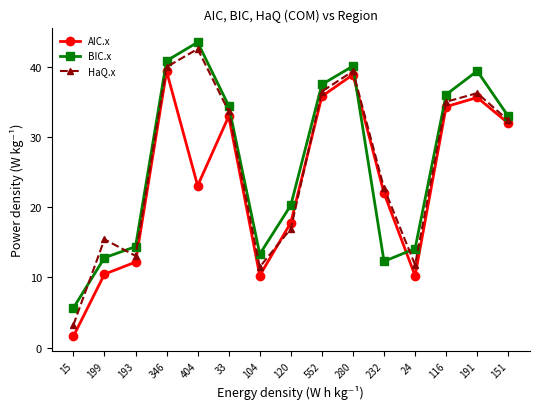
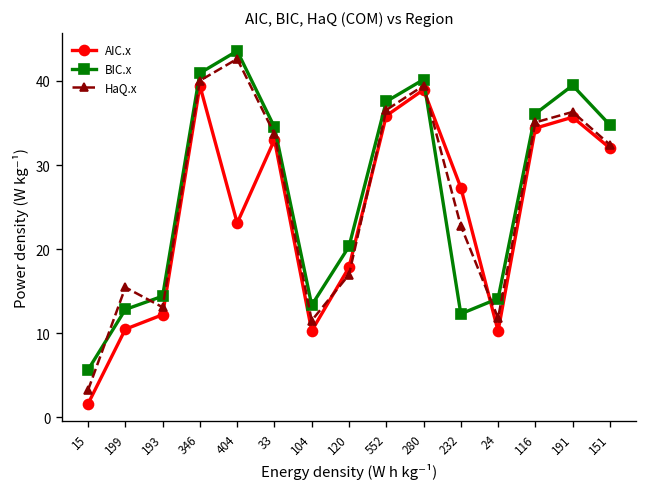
AIC.x, 232: 22 -> 27
BIC.x, 151: 33 -> 35
